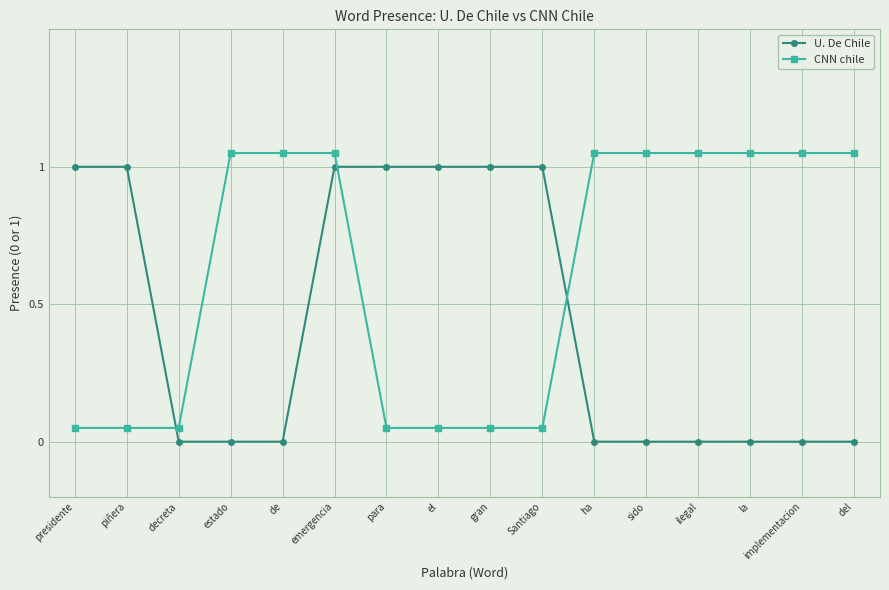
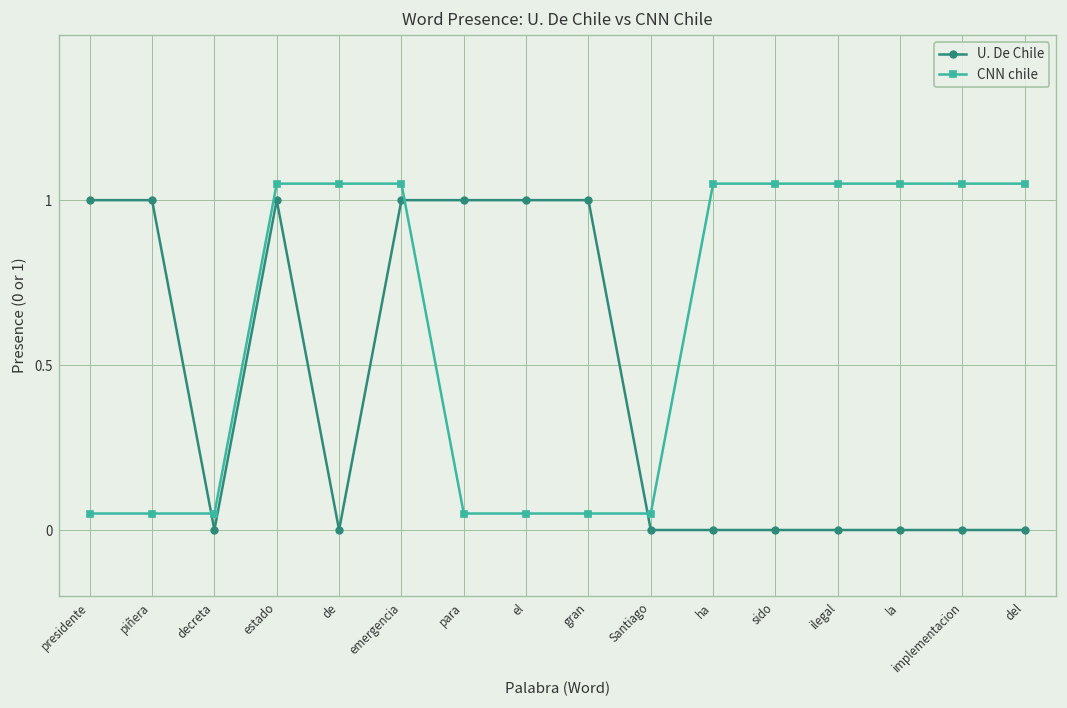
U. De Chile, estado: 0 -> 1
U. De Chile, Santiago: 1 -> 0
